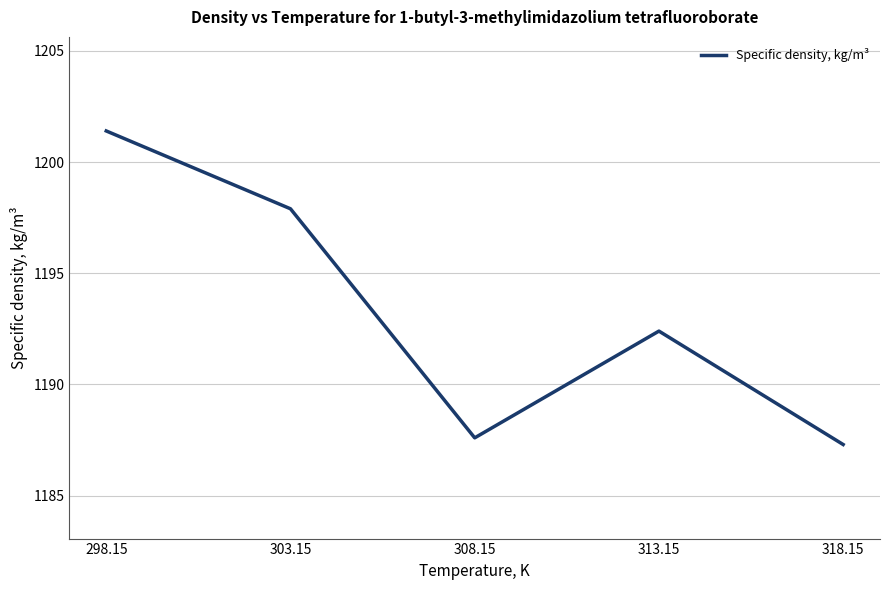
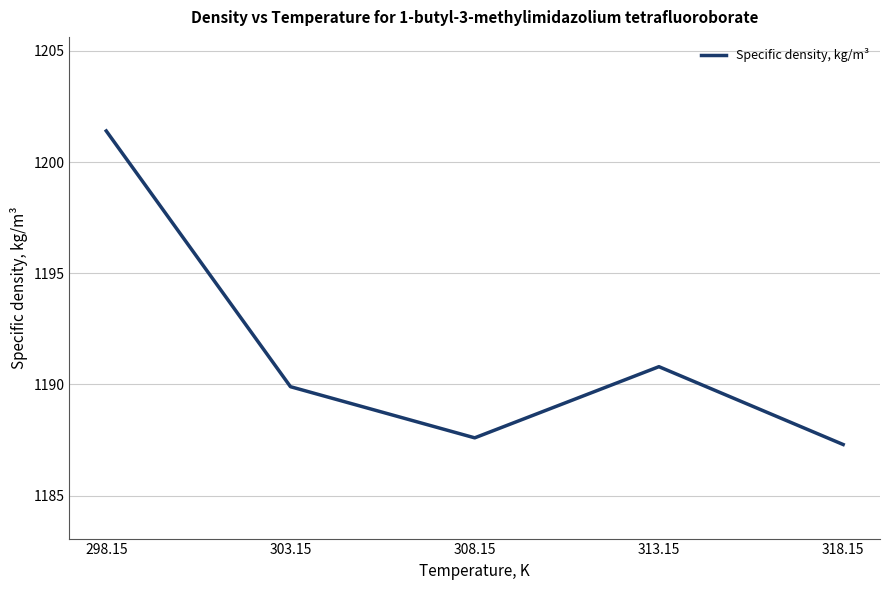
303.15: 1197.9 -> 1189.9
313.15: 1192.4 -> 1190.8
